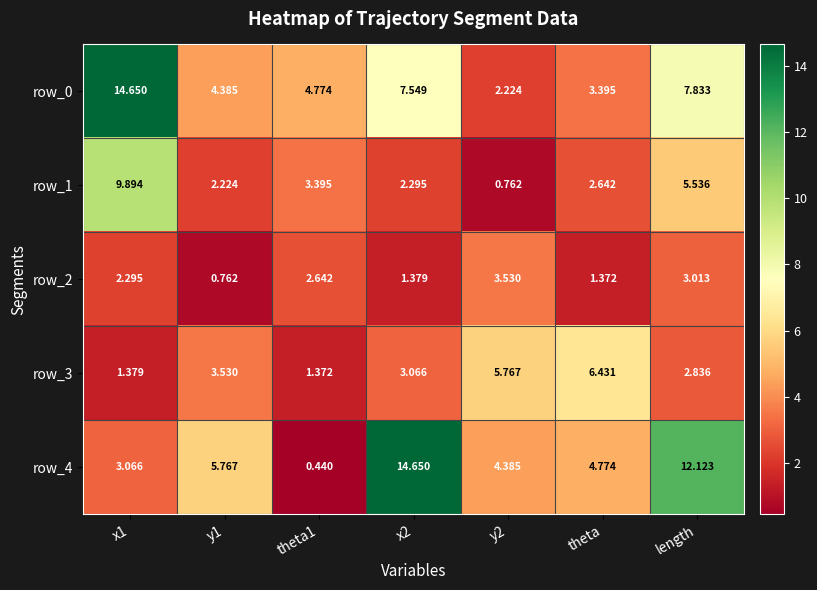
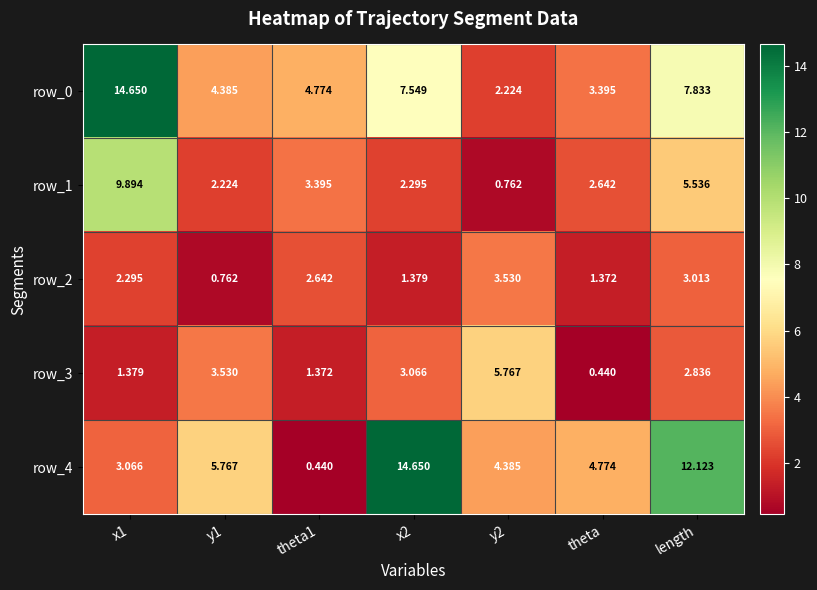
row_3, theta: 6.431 -> 0.440
